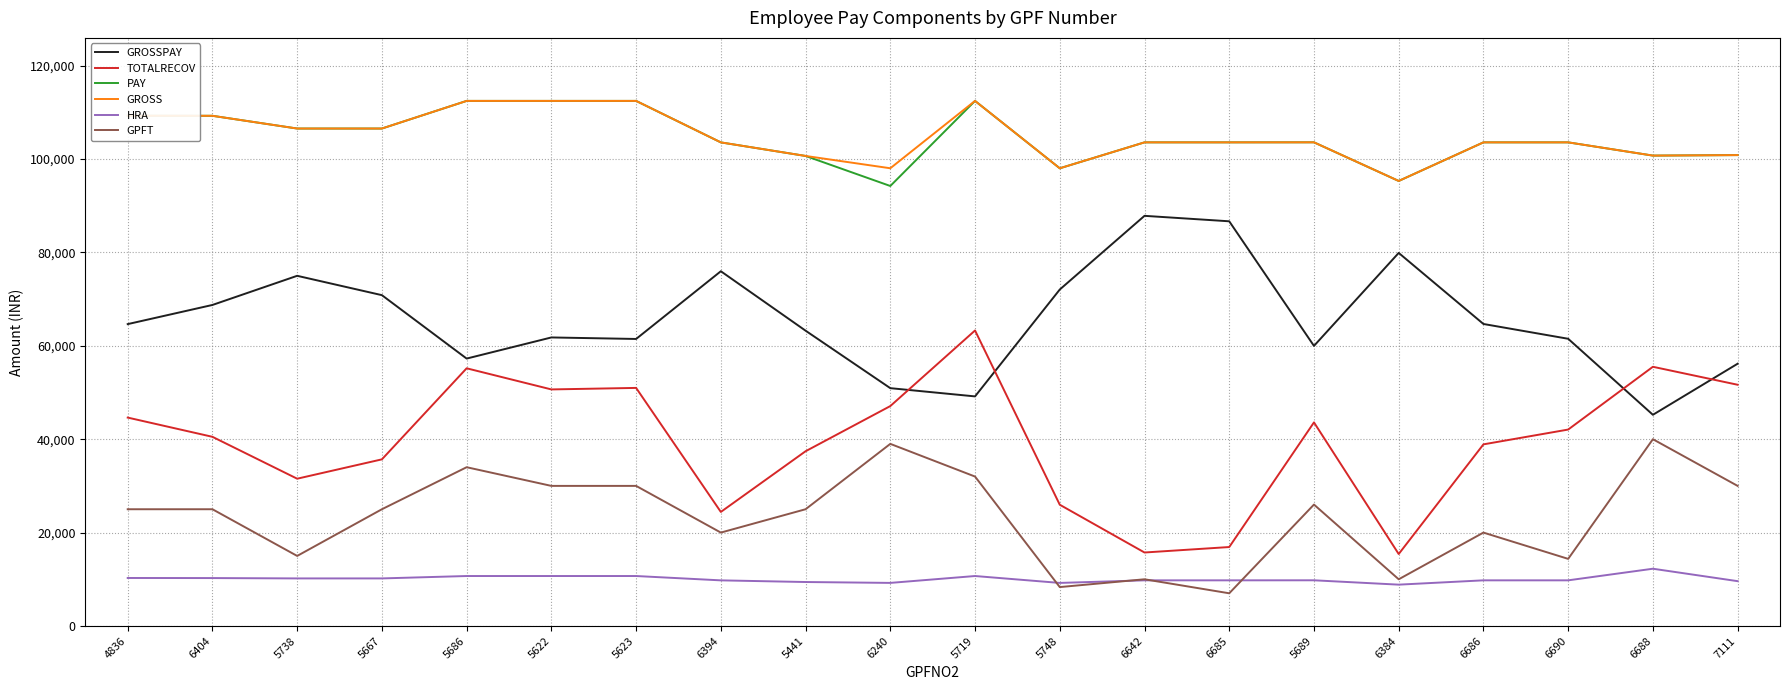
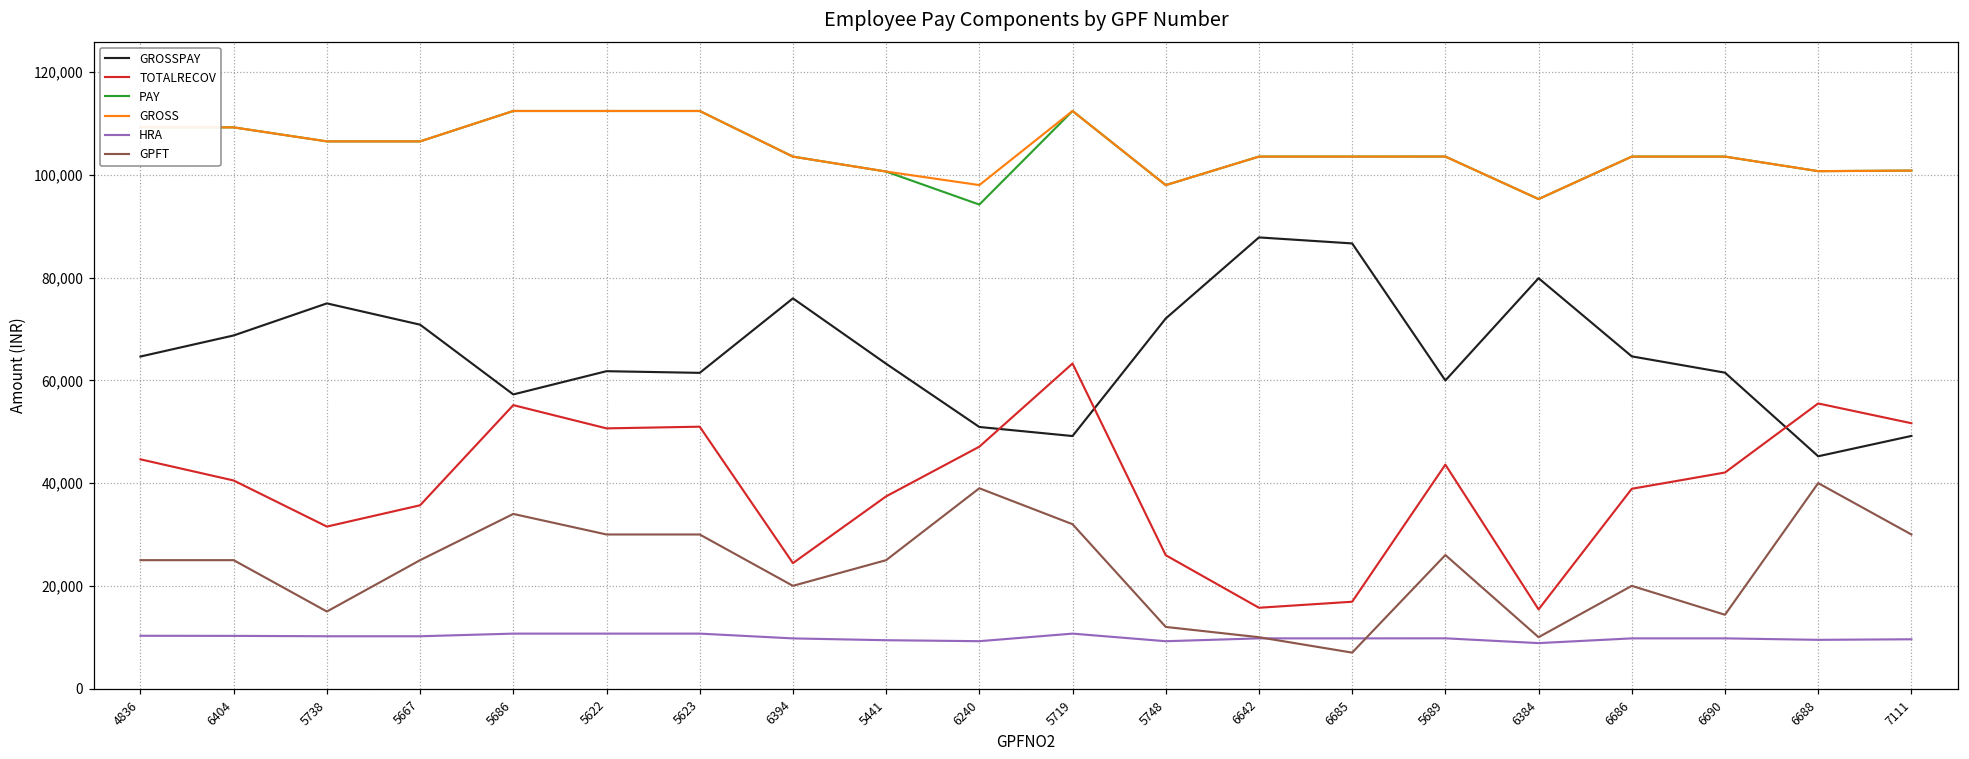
GPFT, 5748: 8,000 -> 12,000
HRA, 6688: 12,000 -> 9,000
GROSSPAY, 7111: 56,000 -> 49,000
